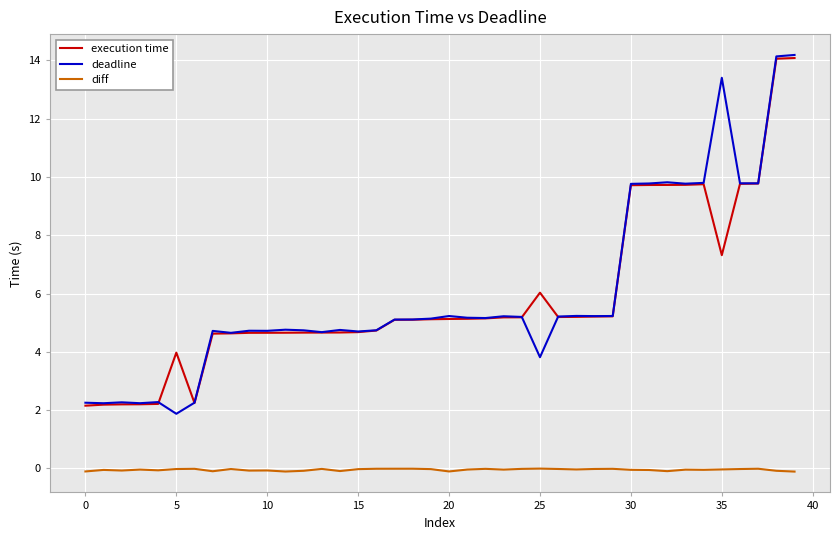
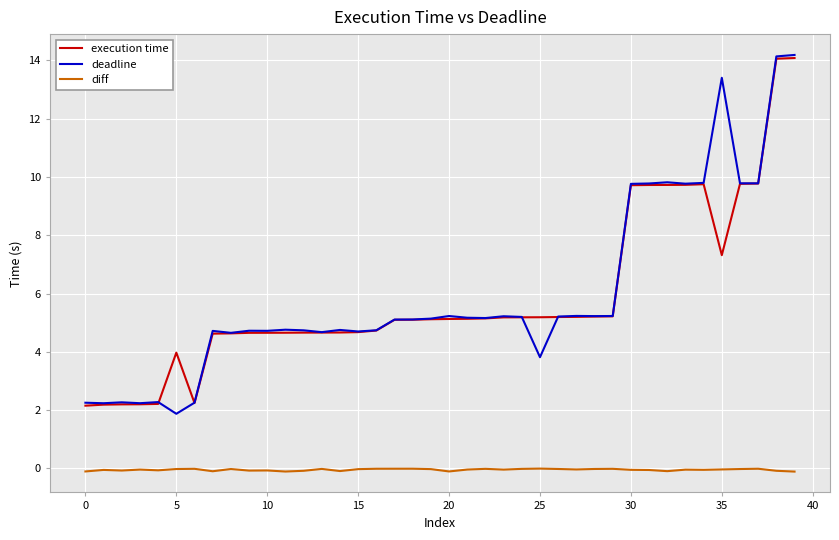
execution time, 25: 6.0 -> 5.2
